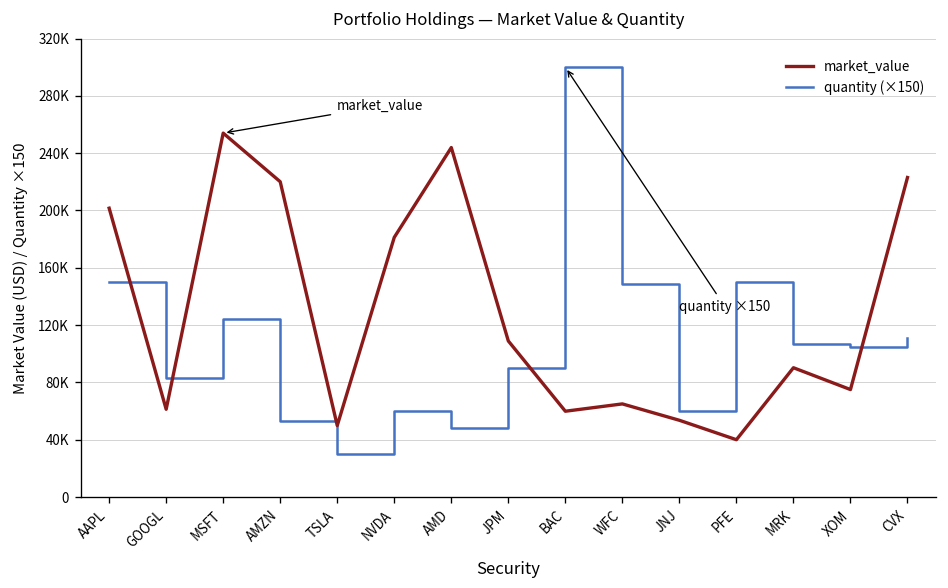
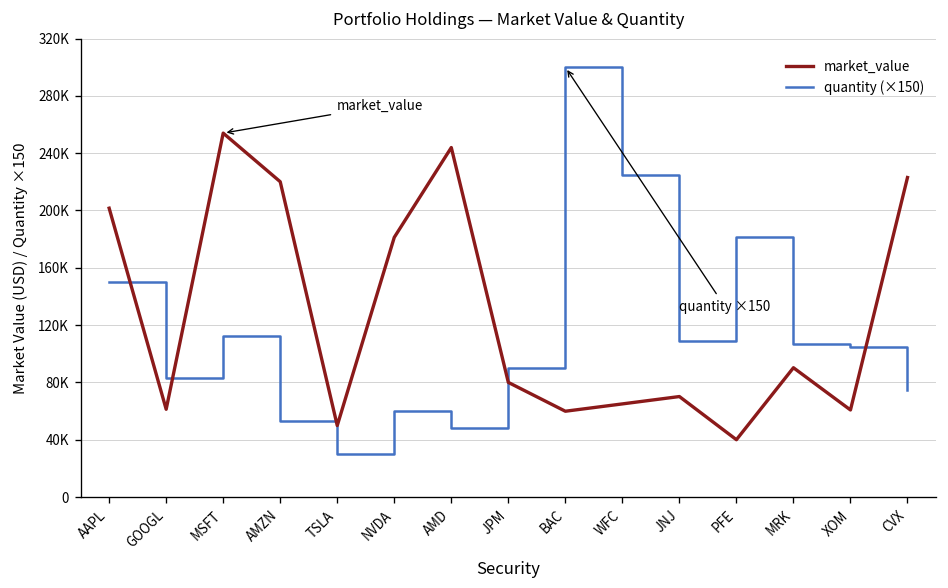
quantity (×150), MSFT: 124000 -> 113000
market_value, JPM: 109000 -> 80000
quantity (×150), WFC: 149000 -> 225000
market_value, JNJ: 54000 -> 70000
quantity (×150), JNJ: 60000 -> 109000
quantity (×150), PFE: 150000 -> 182000
market_value, XOM: 75000 -> 61000
quantity (×150), CVX: 111000 -> 75000
